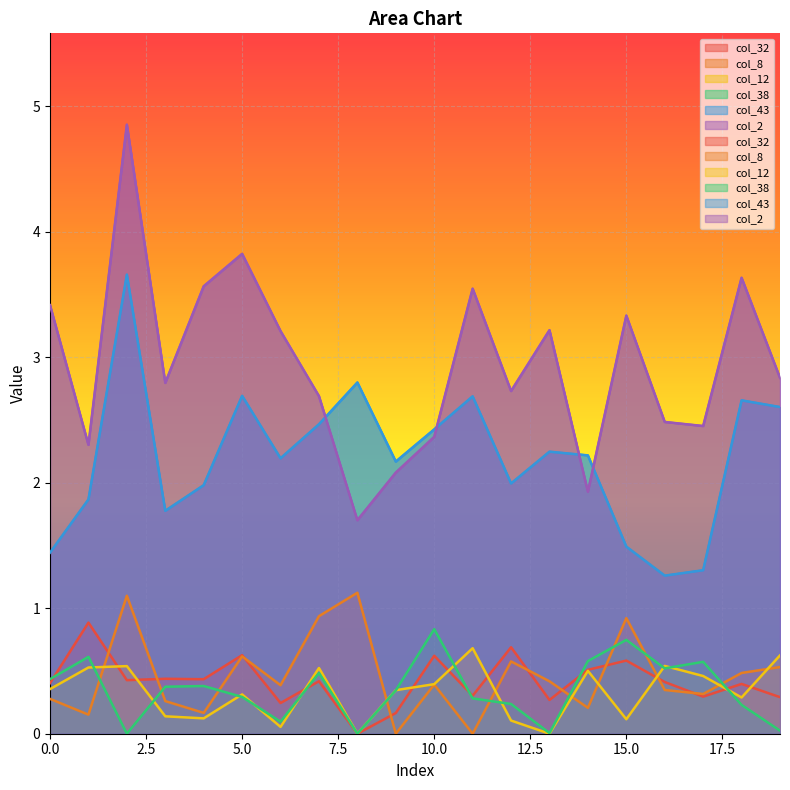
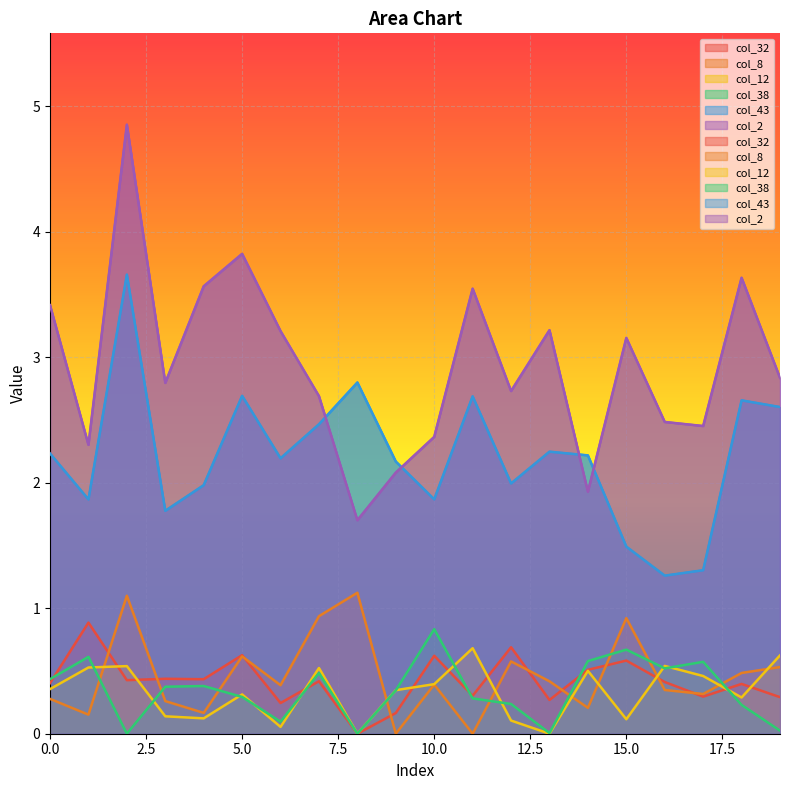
col_43, 0.0: 1.44 -> 2.23
col_43, 10.0: 2.42 -> 1.87
col_38, 15.0: 0.75 -> 0.67
col_2, 15.0: 3.33 -> 3.15
